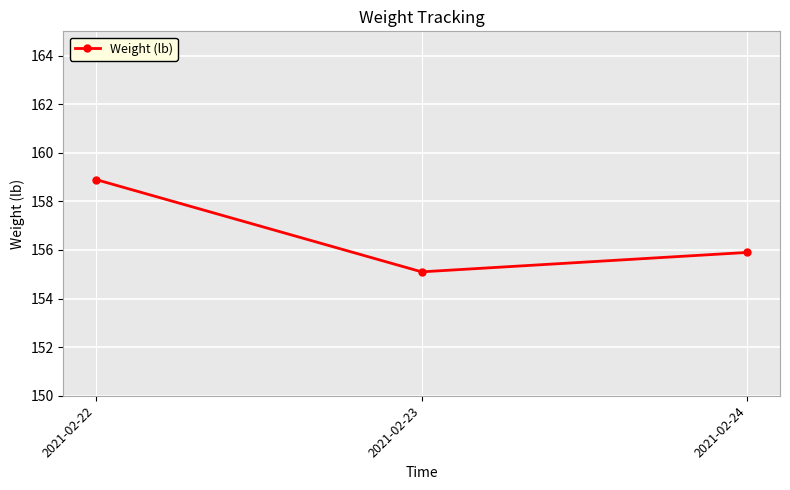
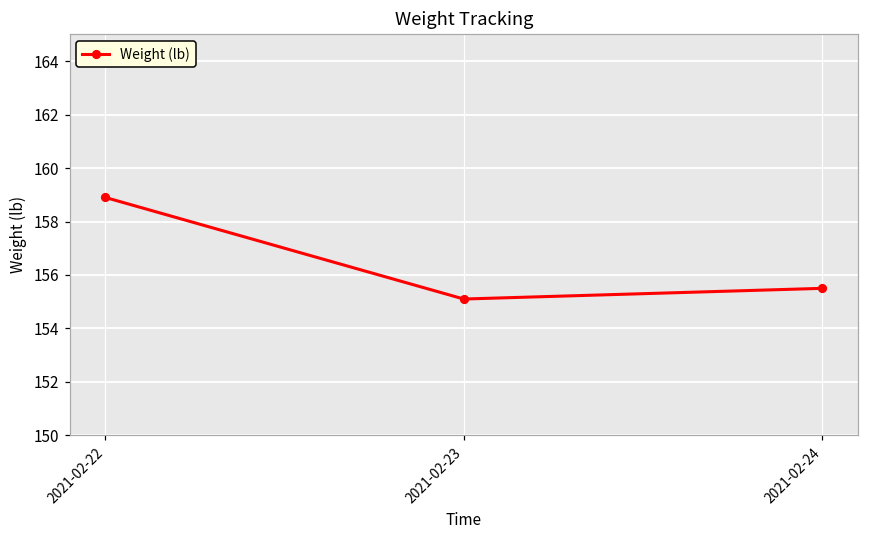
2021-02-24: 155.9 -> 155.5
